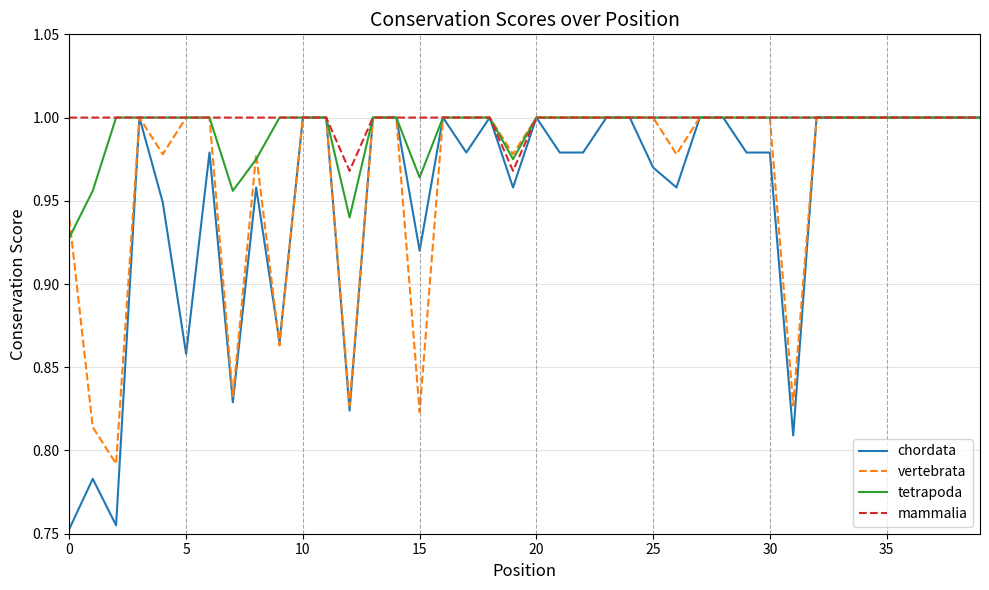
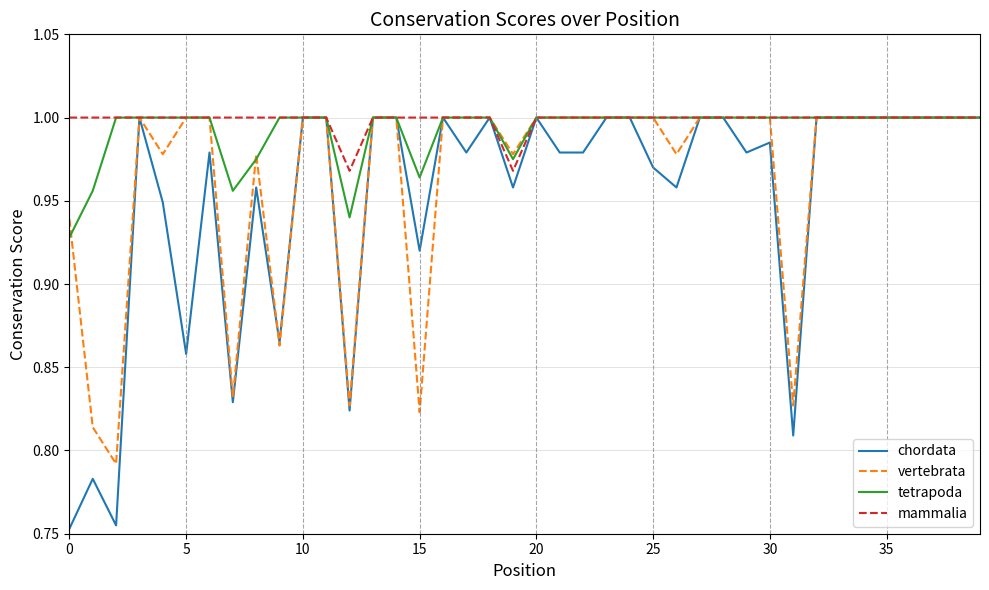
chordata, 30: 0.979 -> 0.985
